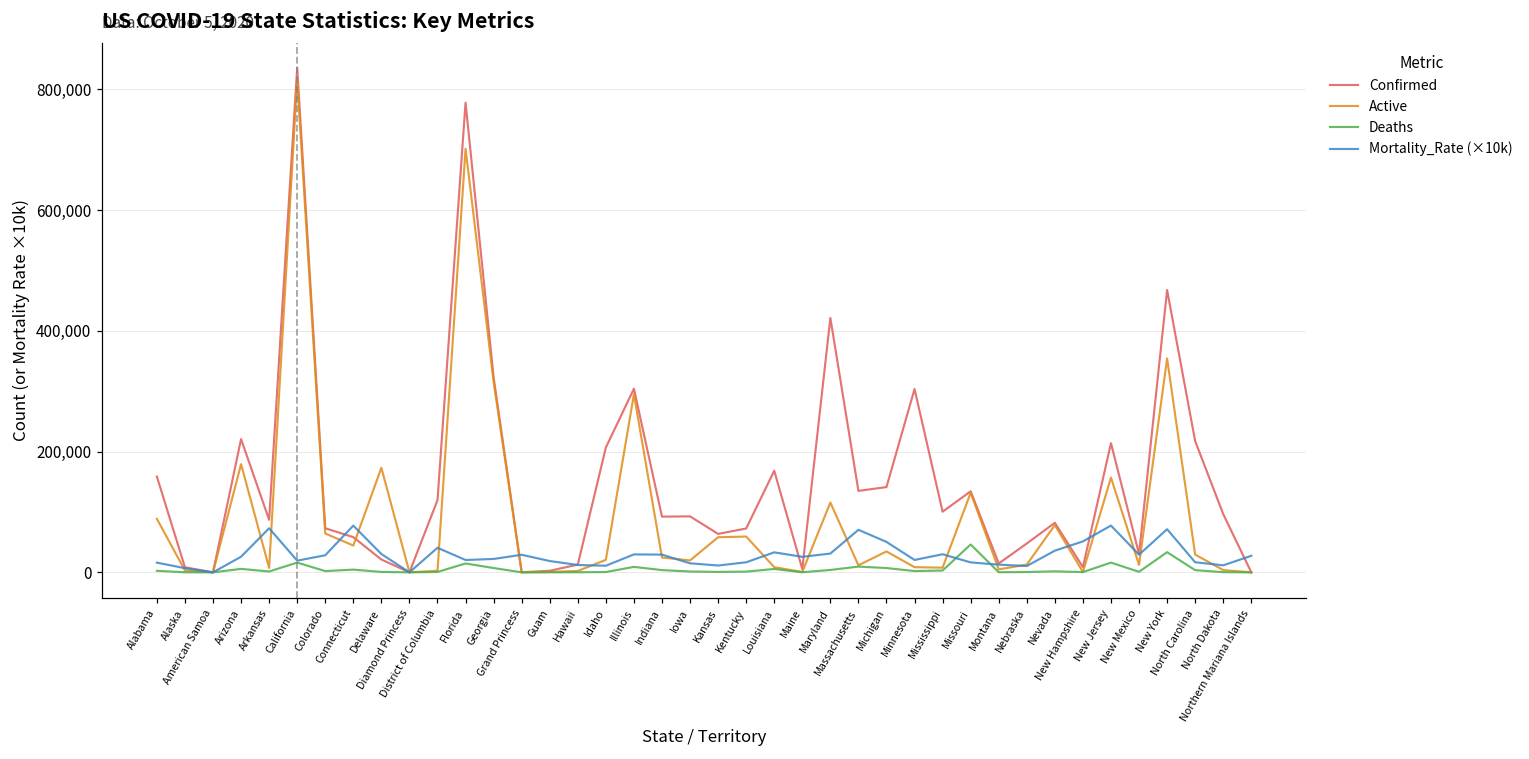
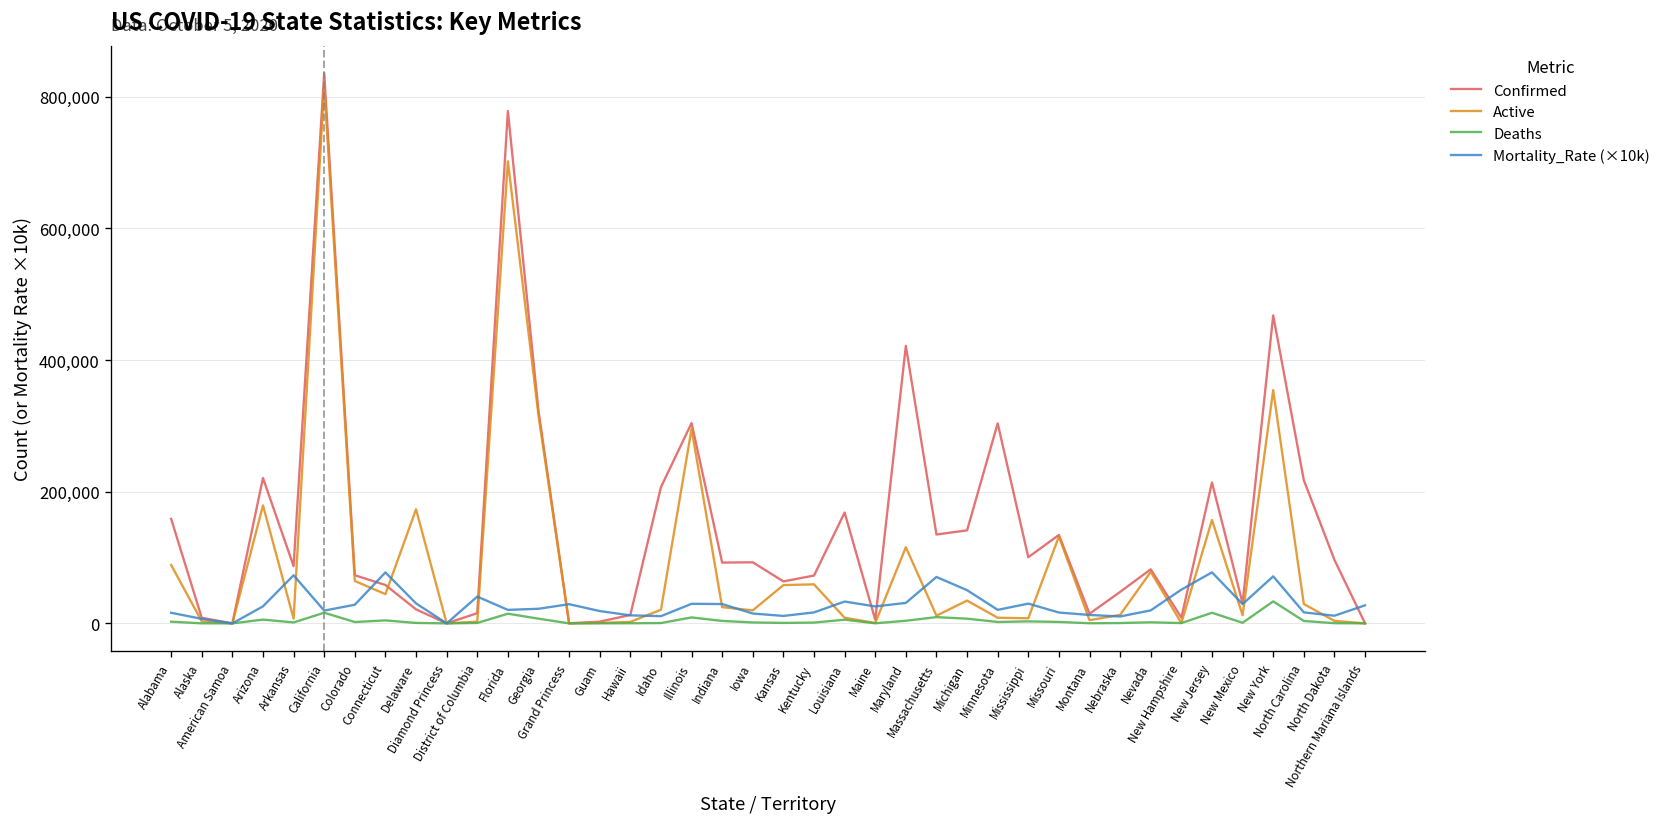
Confirmed, District of Columbia: 120,000 -> 20,000
Deaths, Missouri: 50,000 -> 0
Mortality_Rate (×10k), Nevada: 40,000 -> 20,000
